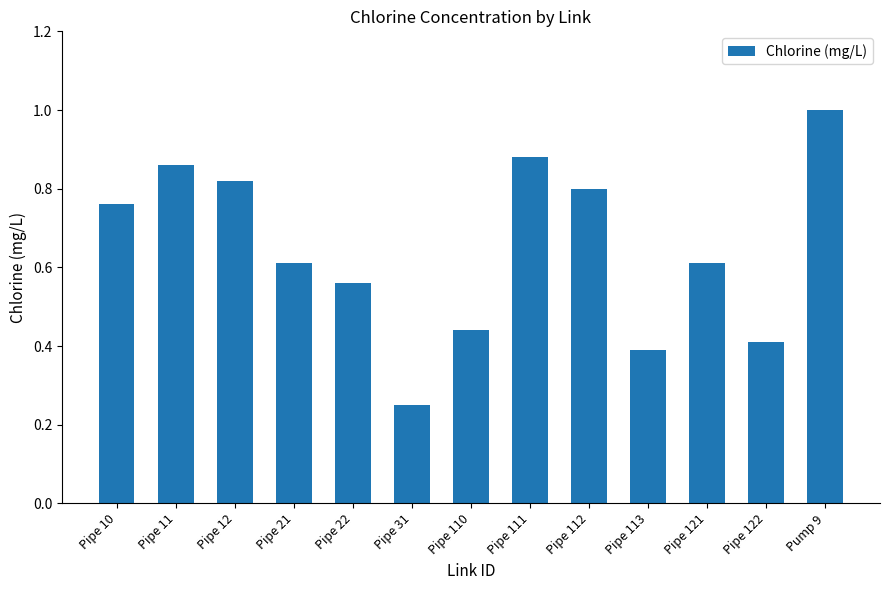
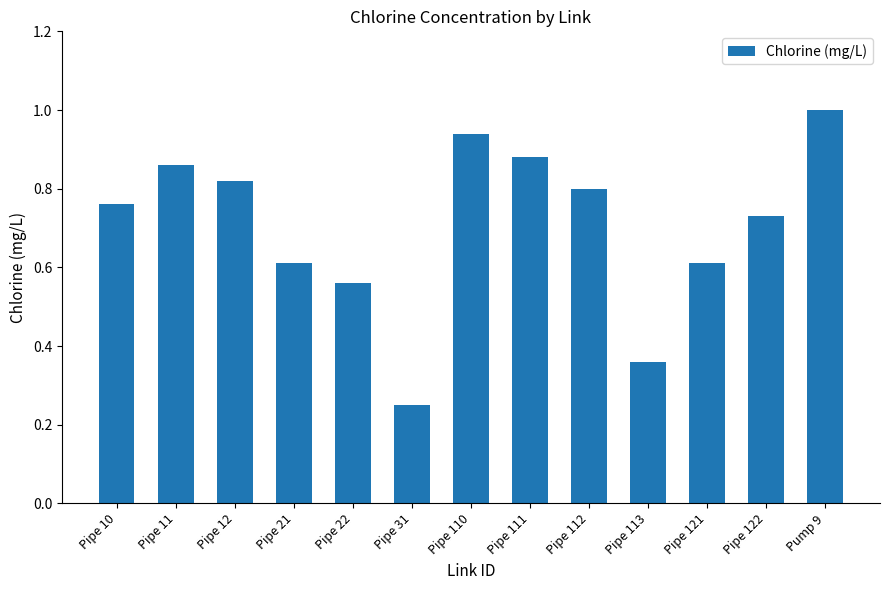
Pipe 110: 0.44 -> 0.94
Pipe 113: 0.39 -> 0.36
Pipe 122: 0.41 -> 0.73
